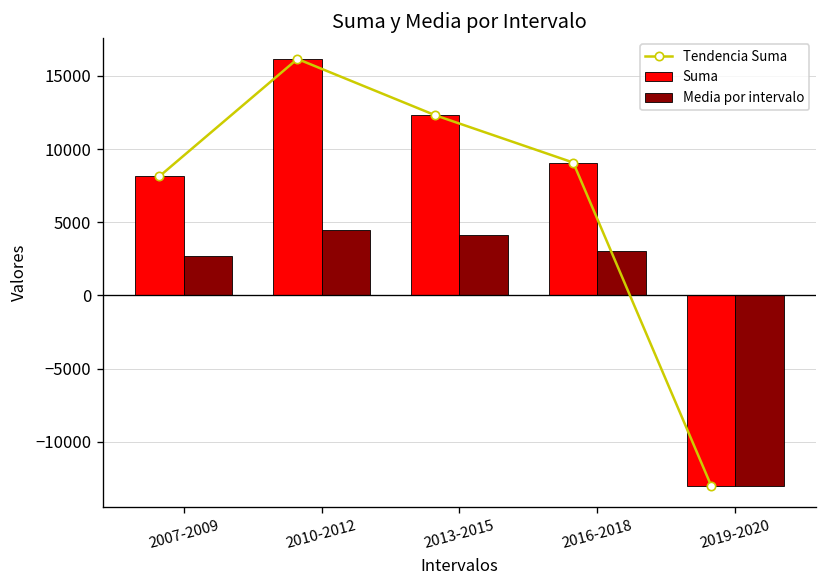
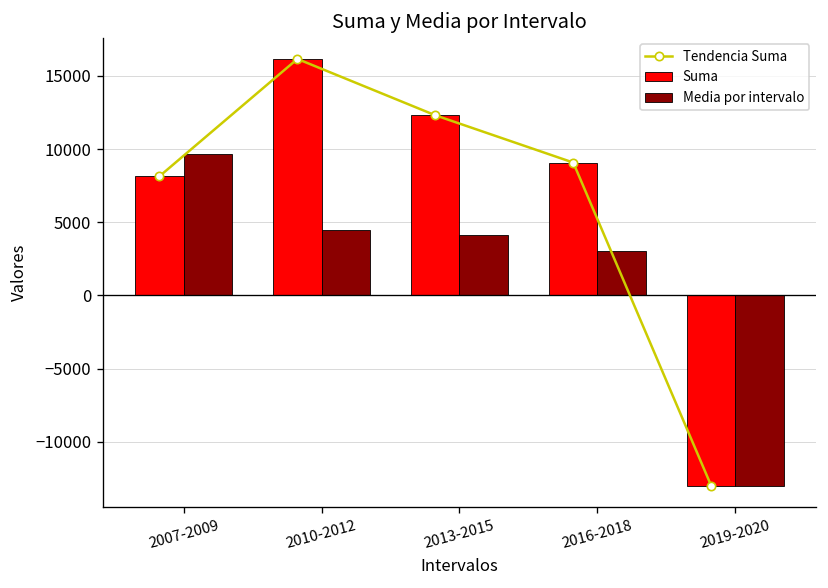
Media por intervalo, 2007-2009: 2700 -> 9600
